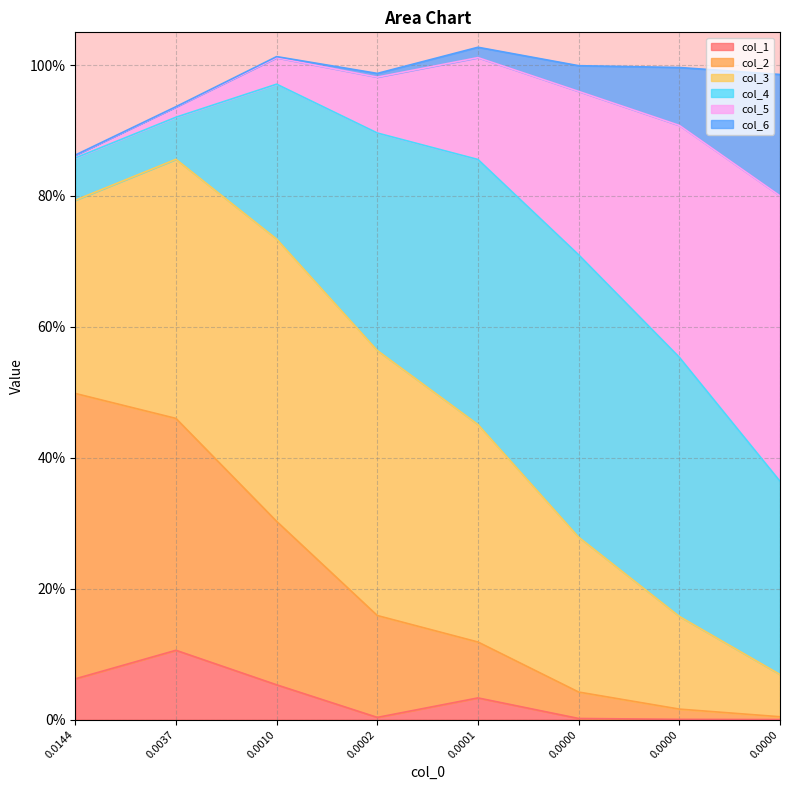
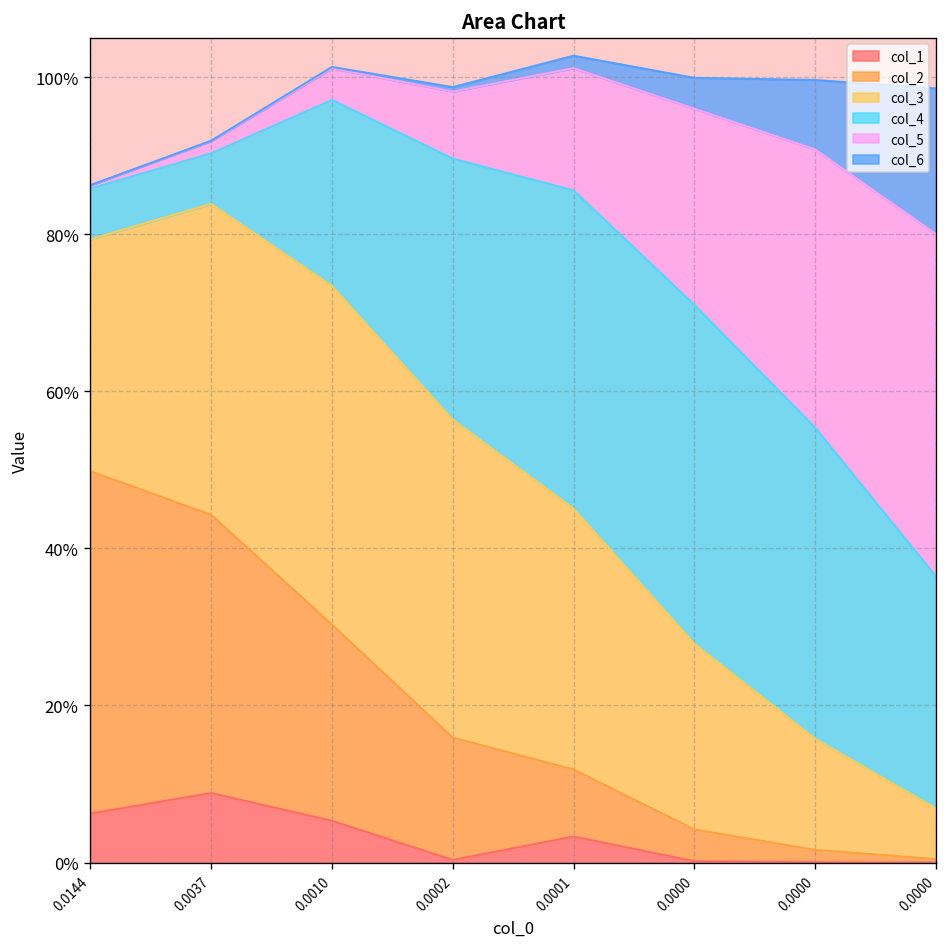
col_1, 0.0037: 11% -> 9%
